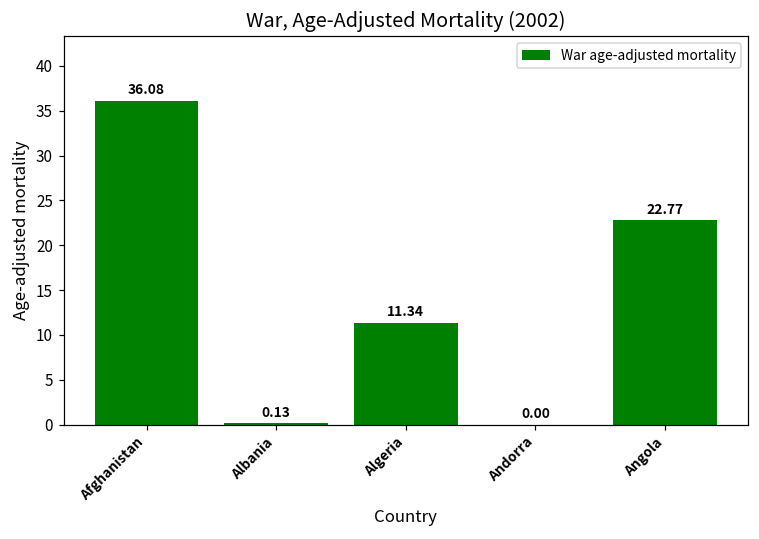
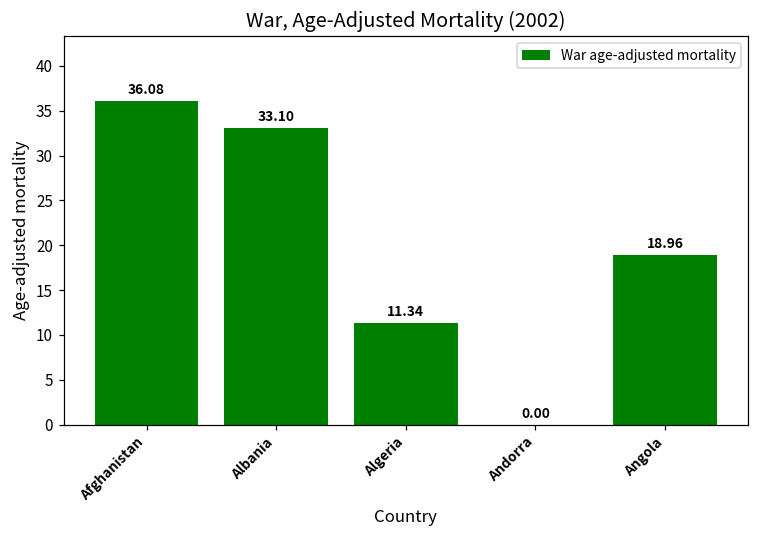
Albania: 0.13 -> 33.10
Angola: 22.77 -> 18.96
